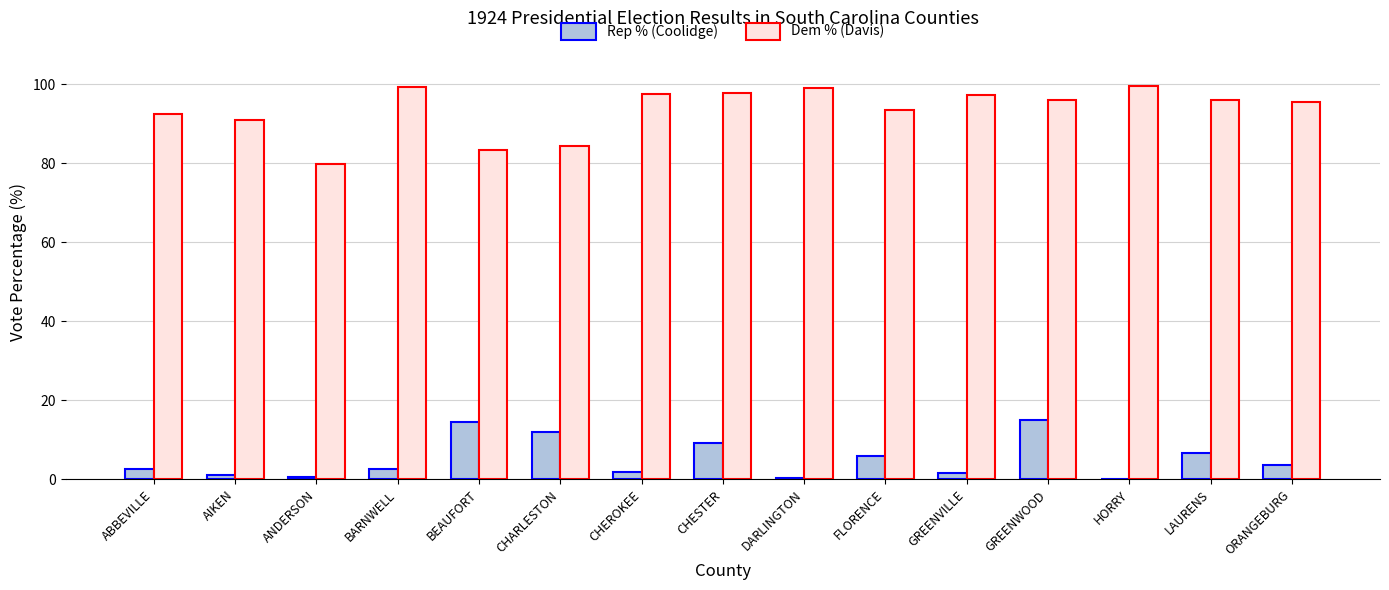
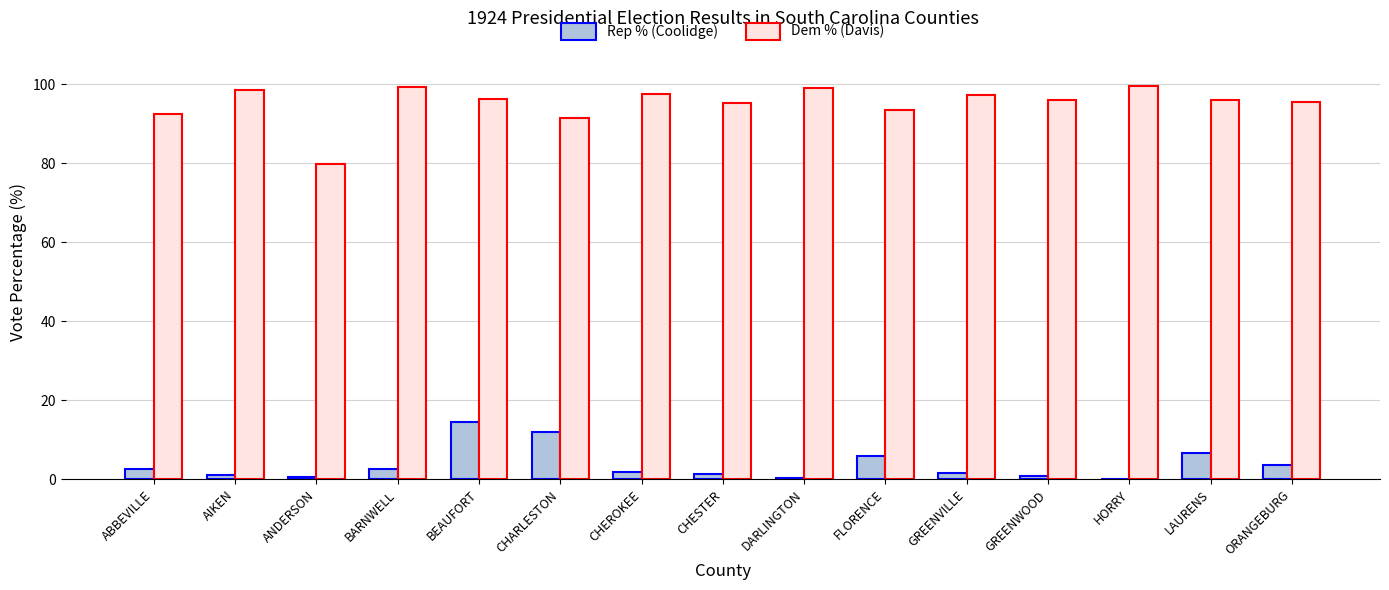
Dem % (Davis), AIKEN: 91 -> 99
Dem % (Davis), BEAUFORT: 83 -> 96
Dem % (Davis), CHARLESTON: 84 -> 92
Rep % (Coolidge), CHESTER: 9 -> 1
Dem % (Davis), CHESTER: 98 -> 95
Rep % (Coolidge), GREENWOOD: 15 -> 1
